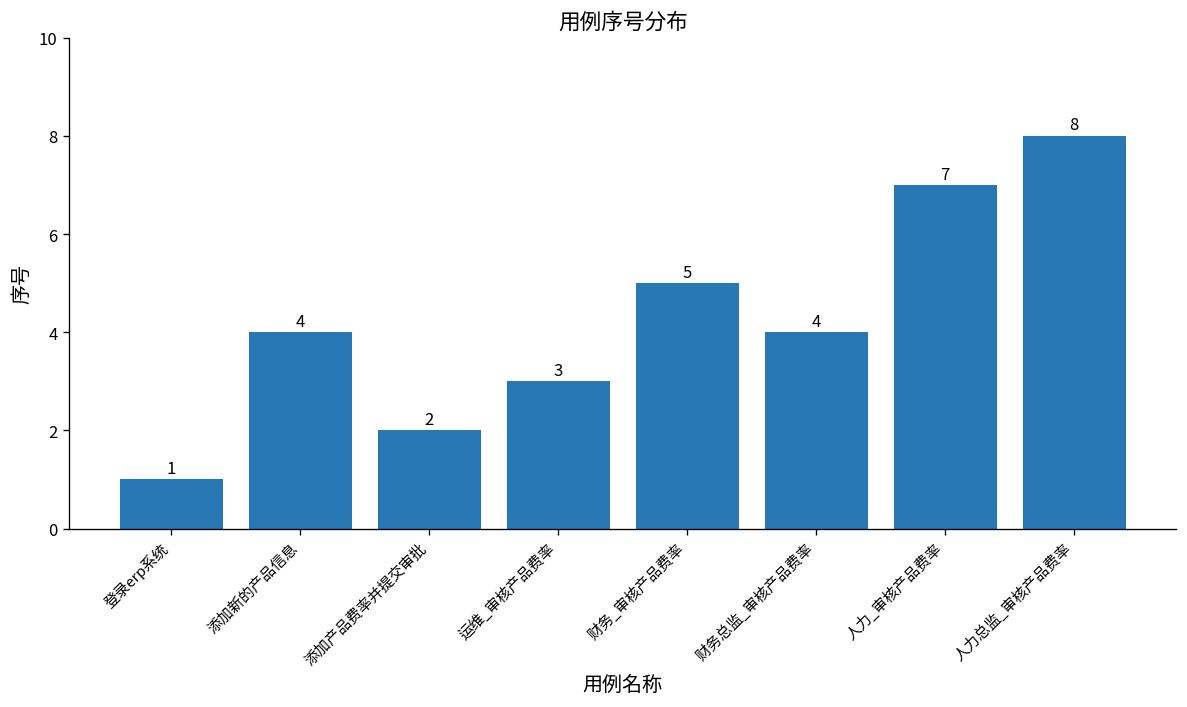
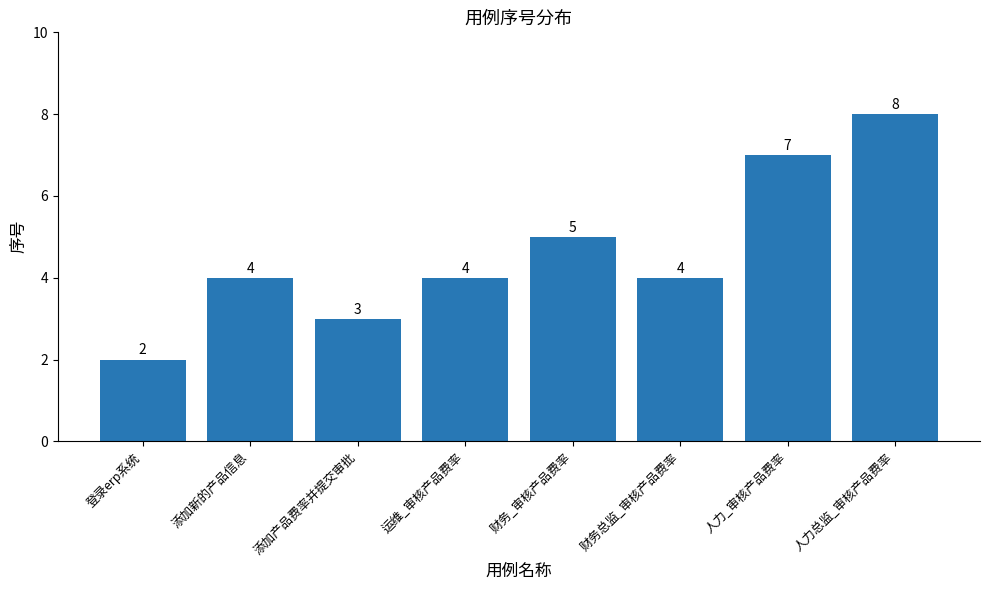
登录erp系统: 1 -> 2
添加产品费率并提交审批: 2 -> 3
运维_审核产品费率: 3 -> 4
